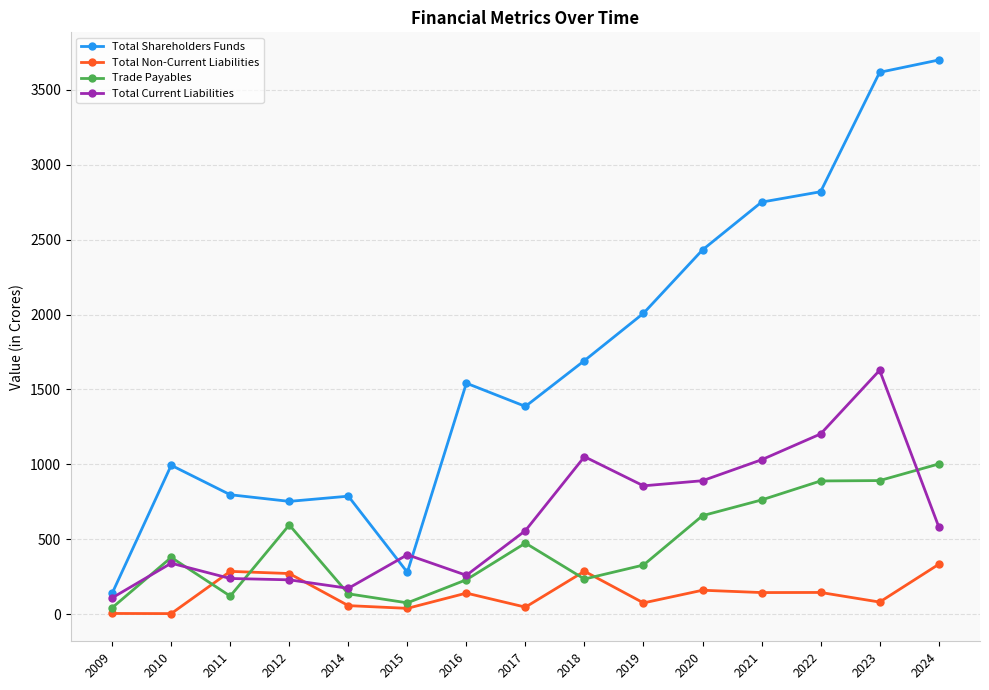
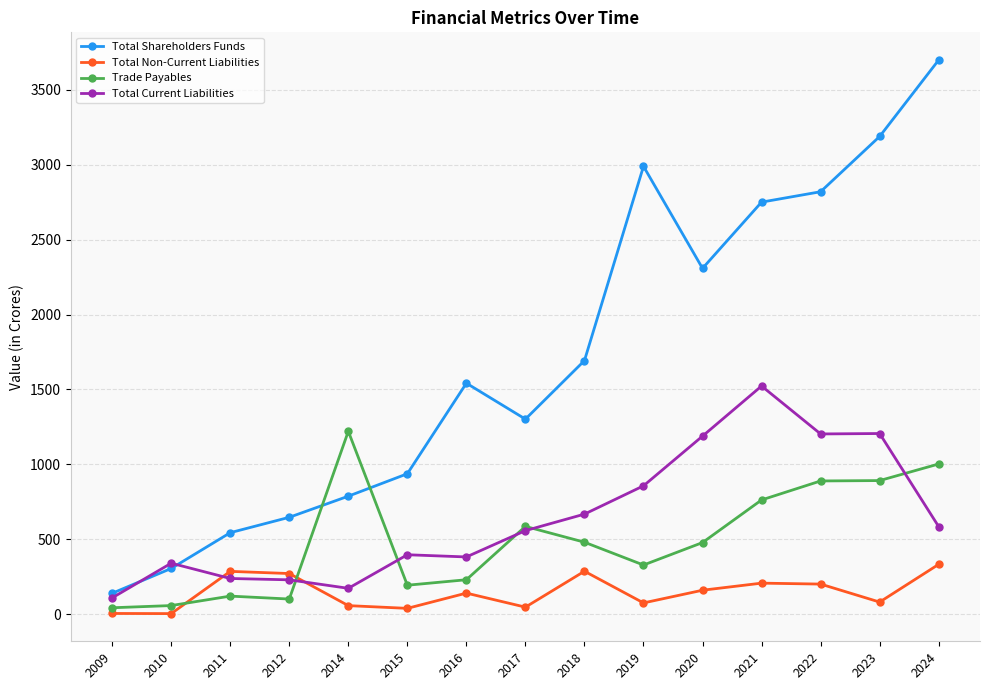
Total Shareholders Funds, 2010: 990 -> 310
Trade Payables, 2010: 380 -> 60
Total Shareholders Funds, 2011: 800 -> 540
Total Shareholders Funds, 2012: 750 -> 650
Trade Payables, 2012: 600 -> 100
Trade Payables, 2014: 140 -> 1220
Total Shareholders Funds, 2015: 280 -> 940
Trade Payables, 2015: 80 -> 190
Total Current Liabilities, 2016: 260 -> 380
Total Shareholders Funds, 2017: 1390 -> 1300
Trade Payables, 2017: 470 -> 590
Trade Payables, 2018: 230 -> 480
Total Current Liabilities, 2018: 1050 -> 670
Total Shareholders Funds, 2019: 2010 -> 2990
Total Shareholders Funds, 2020: 2430 -> 2310
Trade Payables, 2020: 660 -> 480
Total Current Liabilities, 2020: 890 -> 1190
Total Non-Current Liabilities, 2021: 140 -> 210
Total Current Liabilities, 2021: 1030 -> 1520
Total Non-Current Liabilities, 2022: 150 -> 200
Total Shareholders Funds, 2023: 3620 -> 3190
Total Current Liabilities, 2023: 1630 -> 1210
